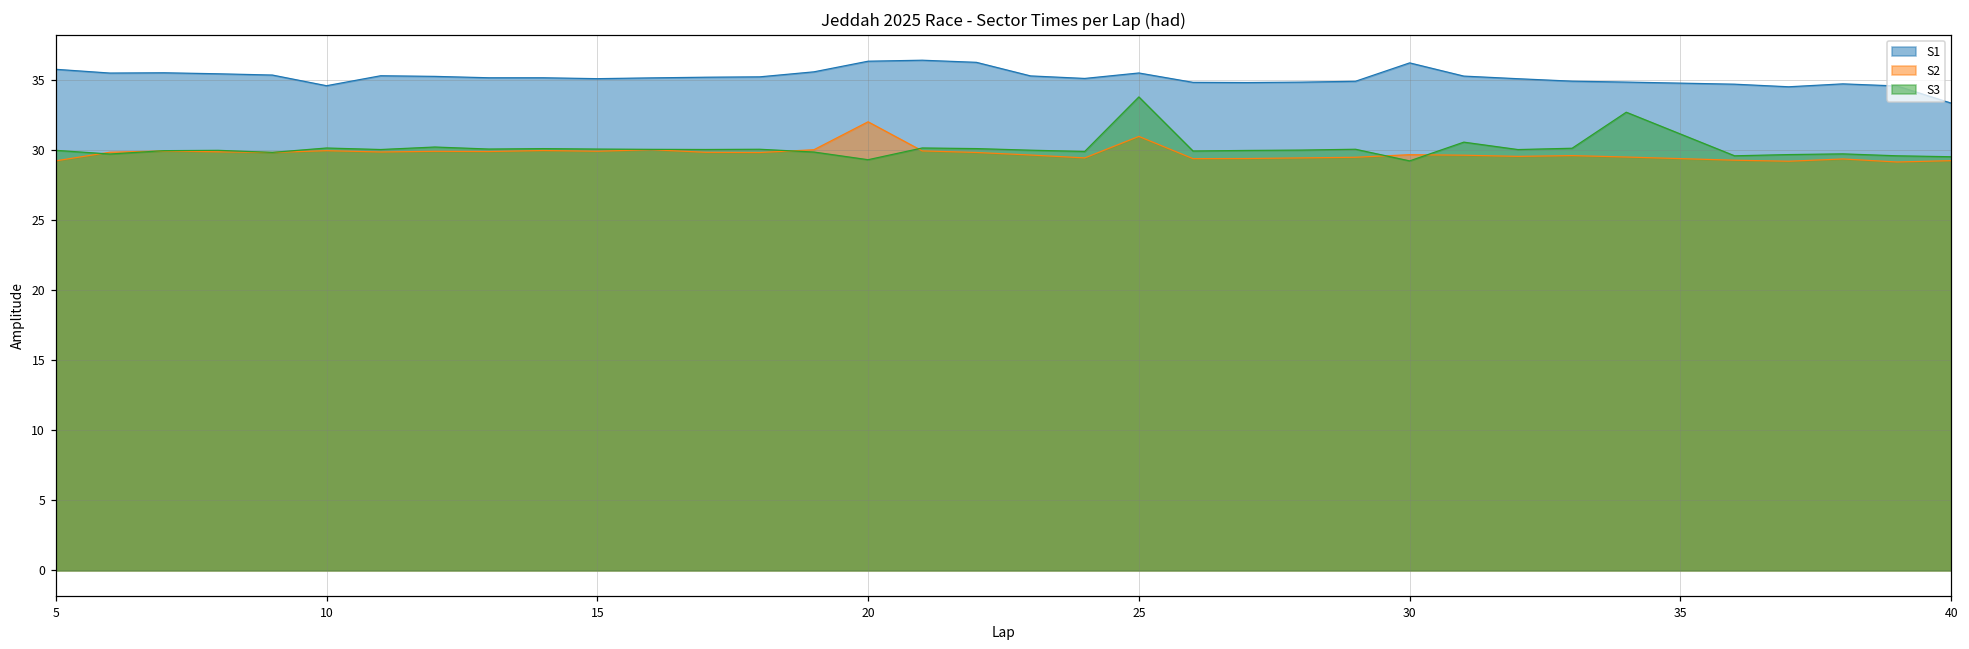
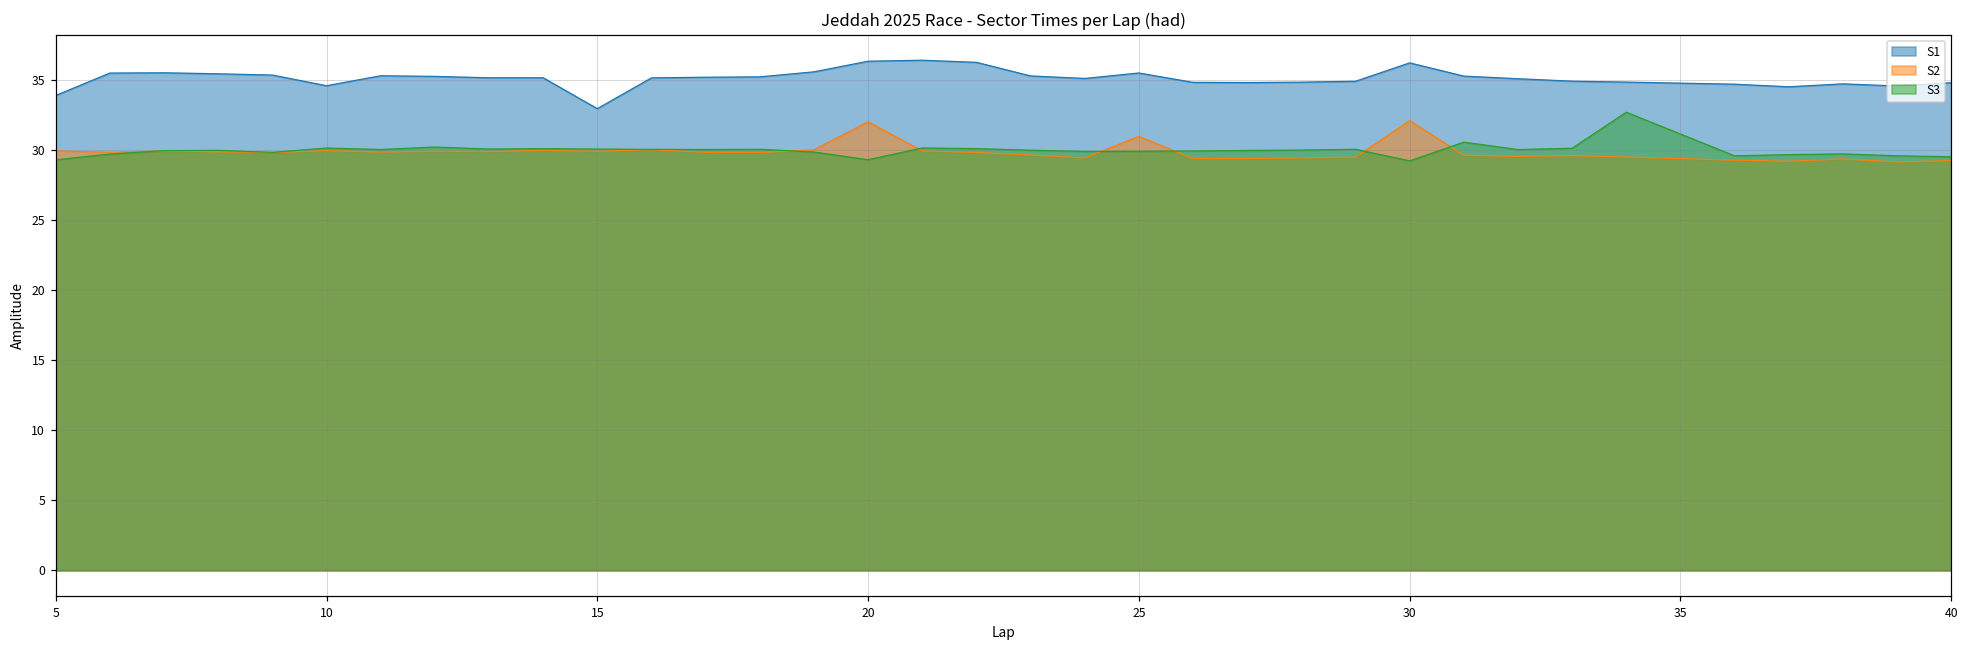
S1, 5: 35.7 -> 33.9
S2, 5: 29.2 -> 29.9
S3, 5: 30.0 -> 29.3
S1, 15: 35.1 -> 32.9
S3, 25: 33.8 -> 29.9
S2, 30: 29.7 -> 32.1
S1, 40: 33.3 -> 34.8
